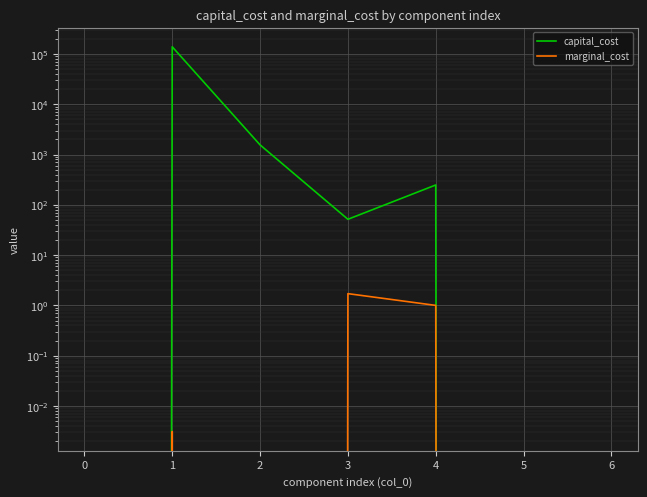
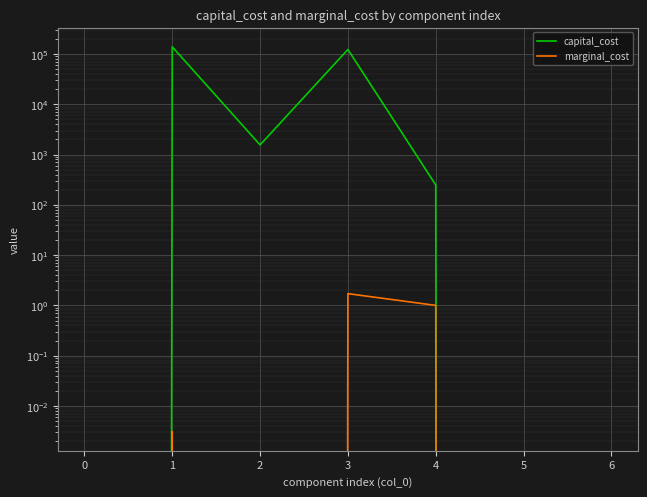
capital_cost, 3: 50 -> 120000
